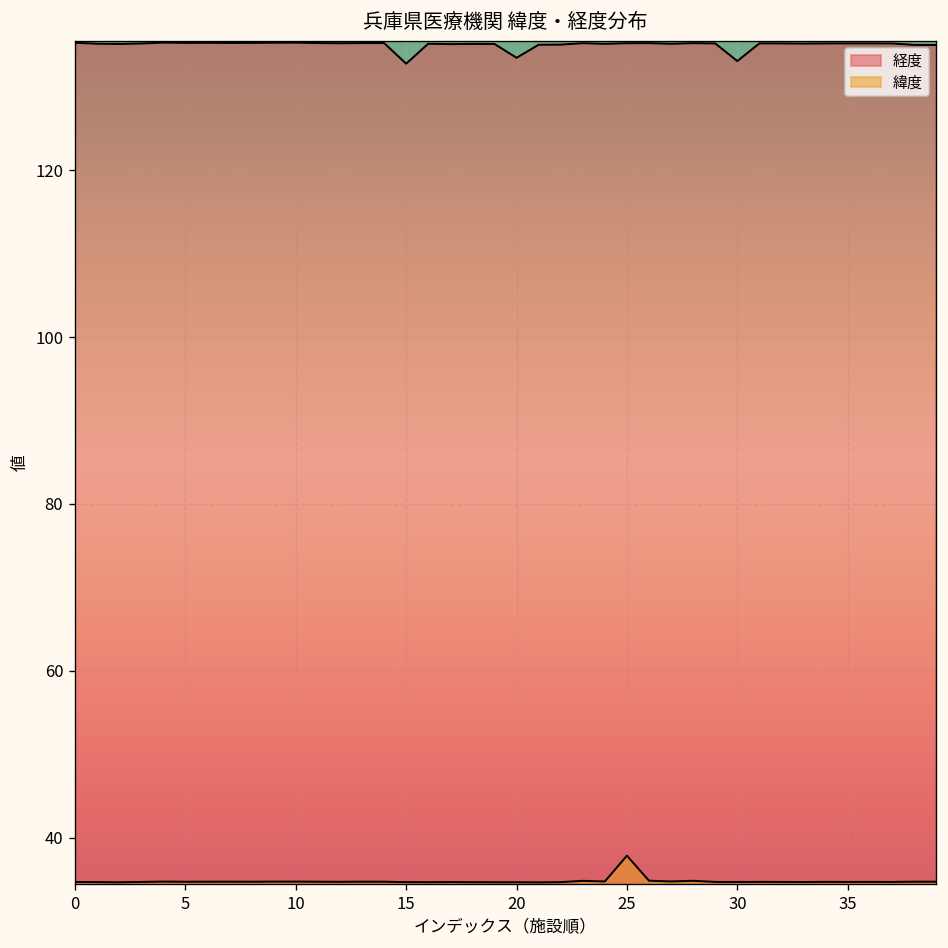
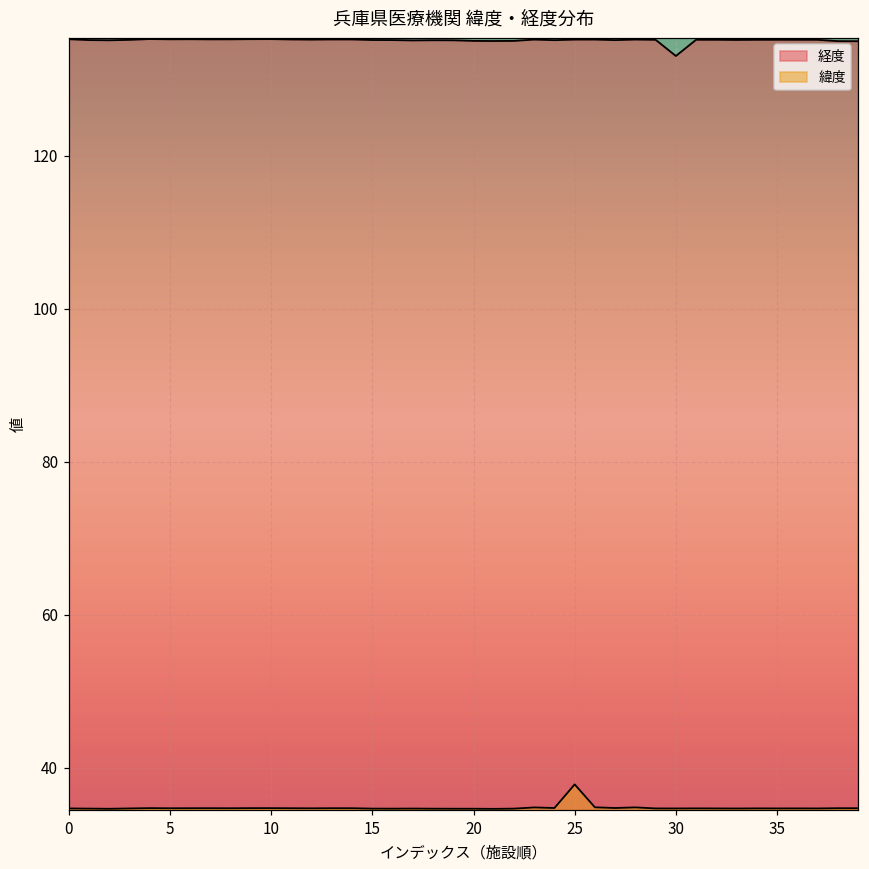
経度, 15: 133 -> 135
経度, 20: 133 -> 135
